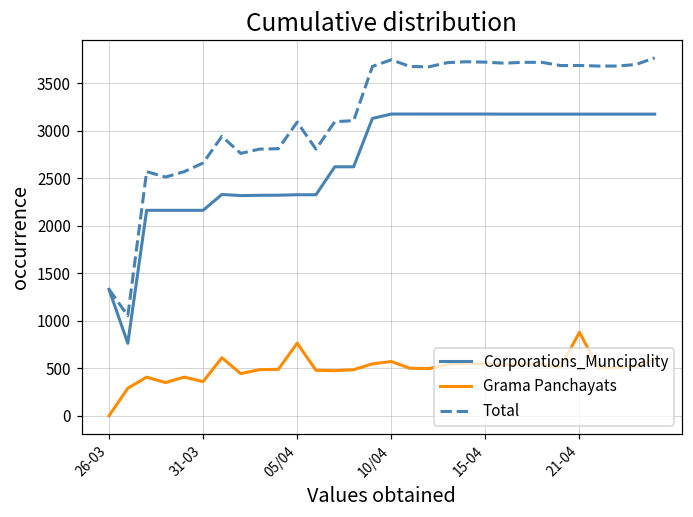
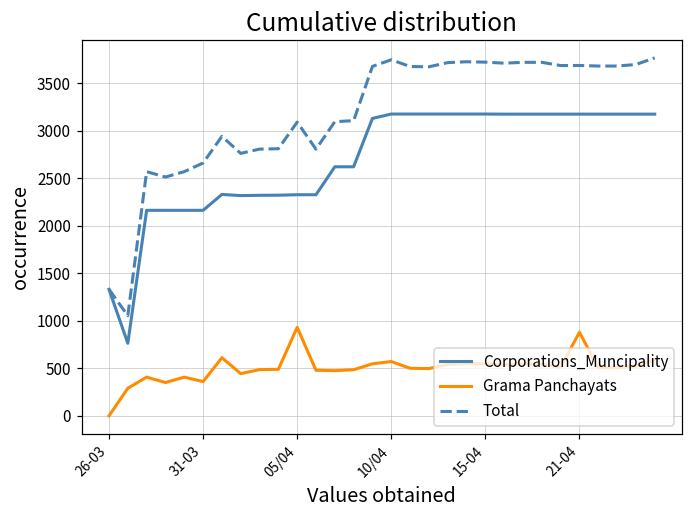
Grama Panchayats, 05/04: 800 -> 900
